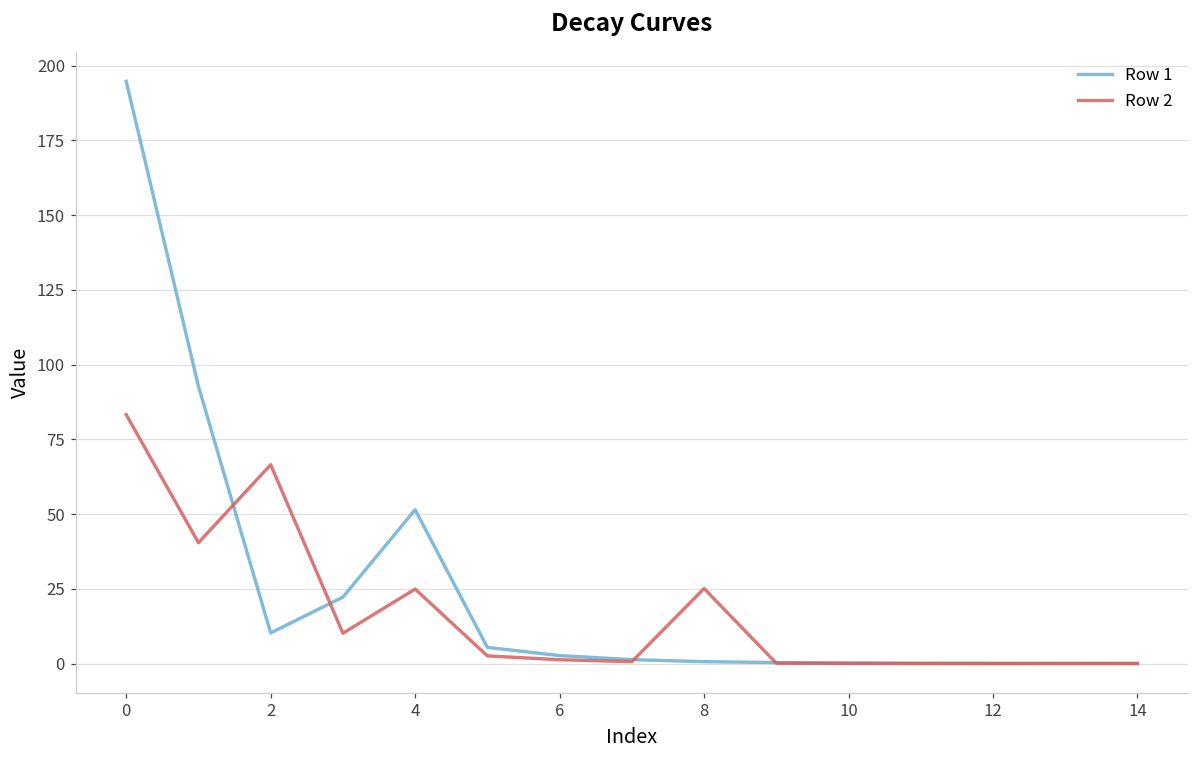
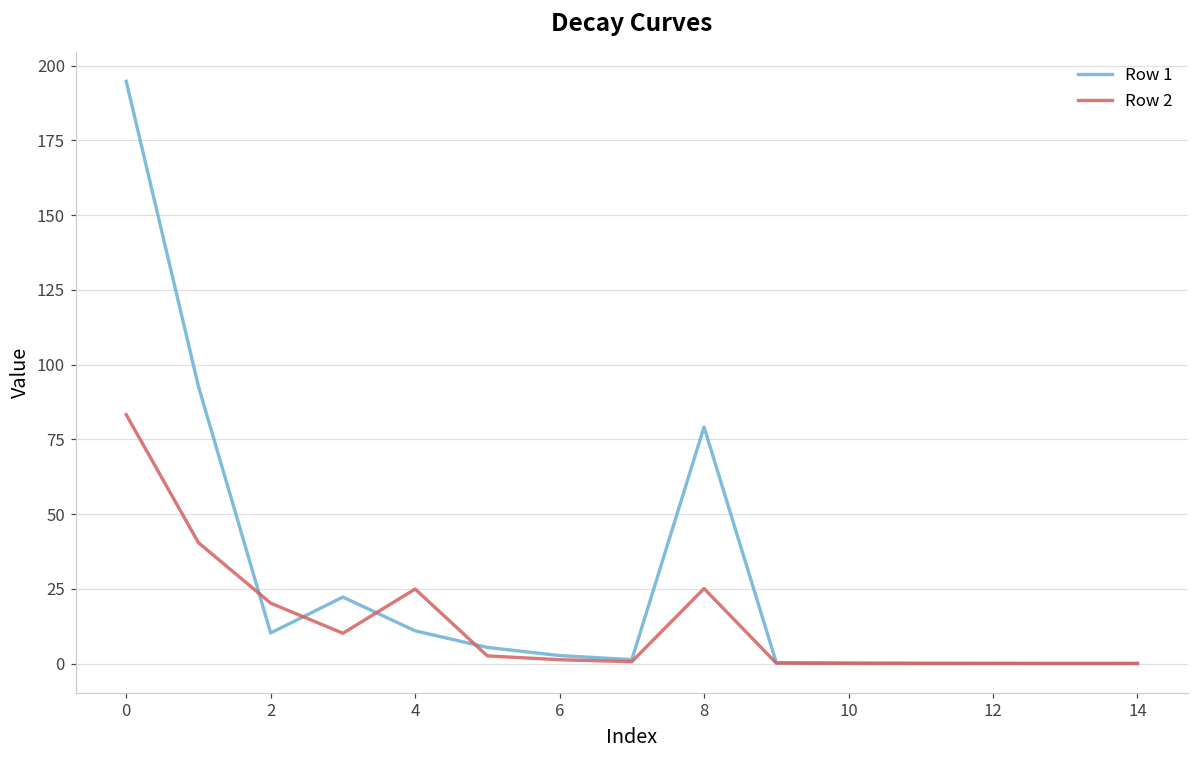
Row 2, 2: 67 -> 20
Row 1, 4: 51 -> 11
Row 1, 8: 1 -> 79
